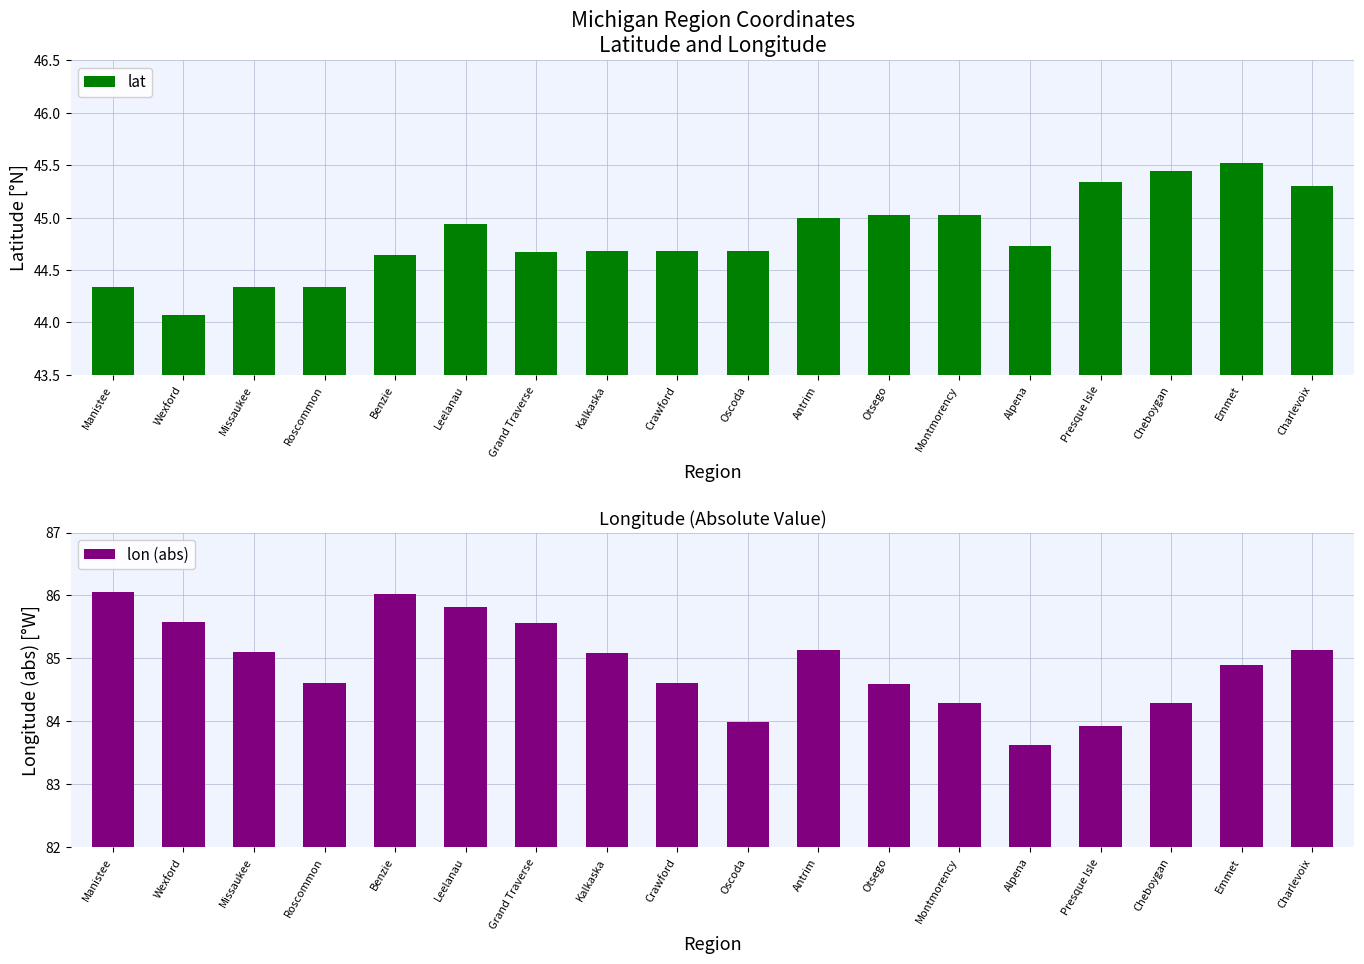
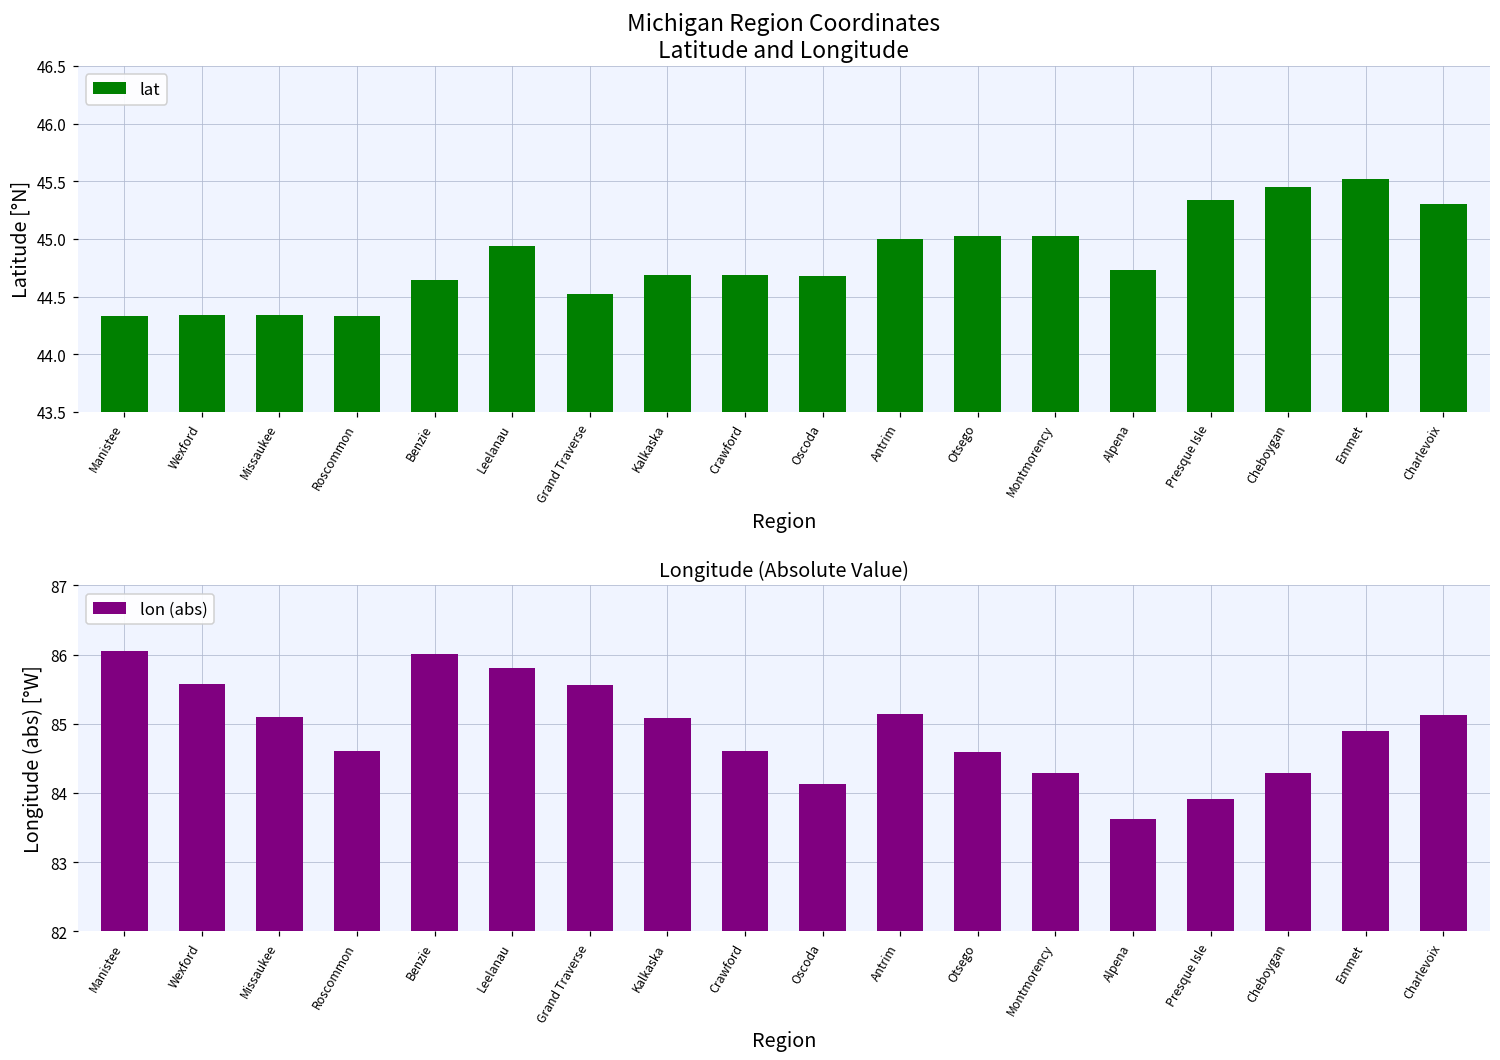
Michigan Region Coordinates Latitude and Longitude, Wexford: 44.07 -> 44.34
Michigan Region Coordinates Latitude and Longitude, Grand Traverse: 44.67 -> 44.52
Longitude (Absolute Value), Oscoda: 84.0 -> 84.1
